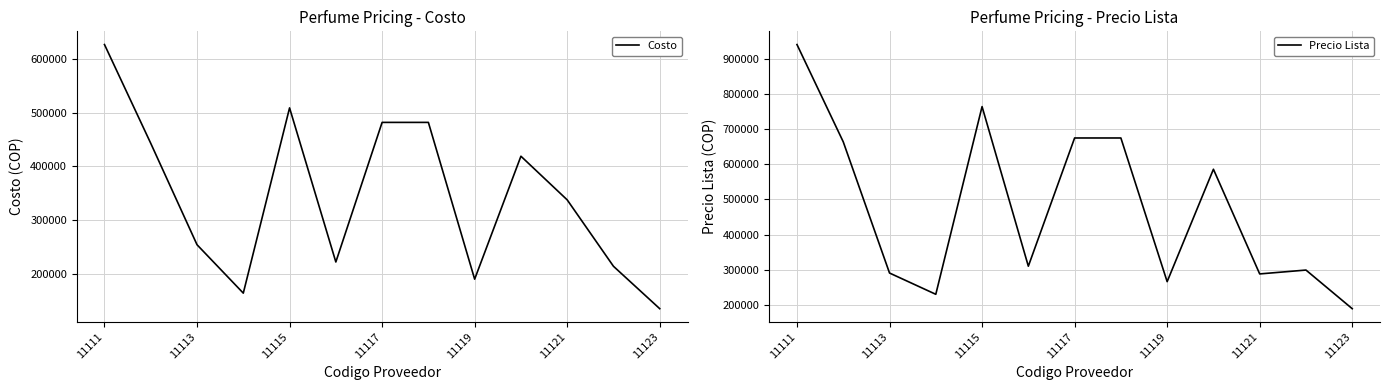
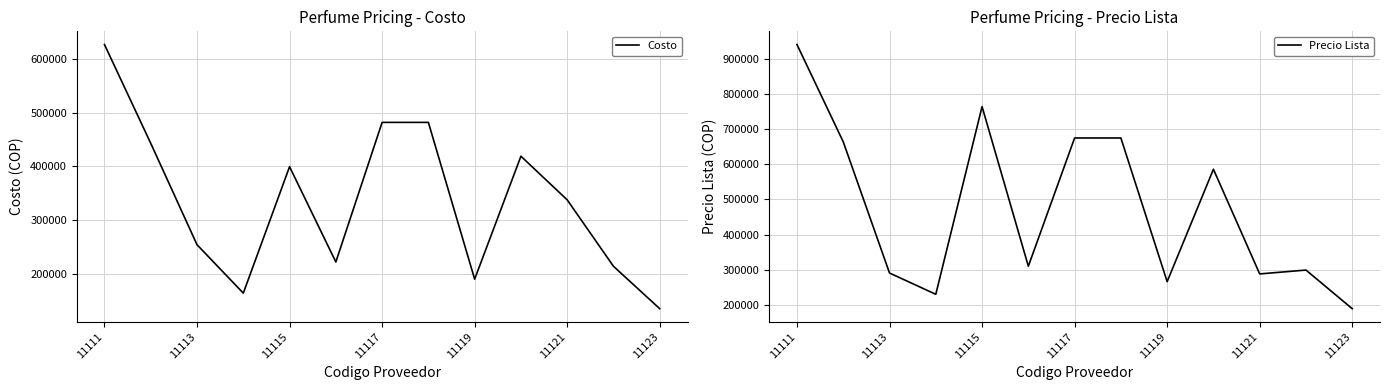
Perfume Pricing - Costo, 11115: 510000 -> 400000
